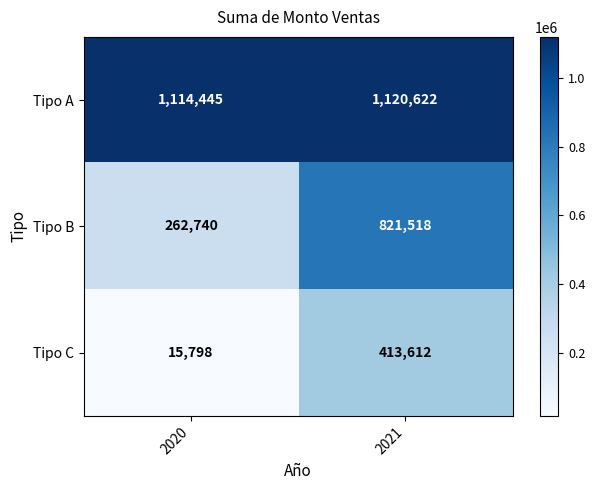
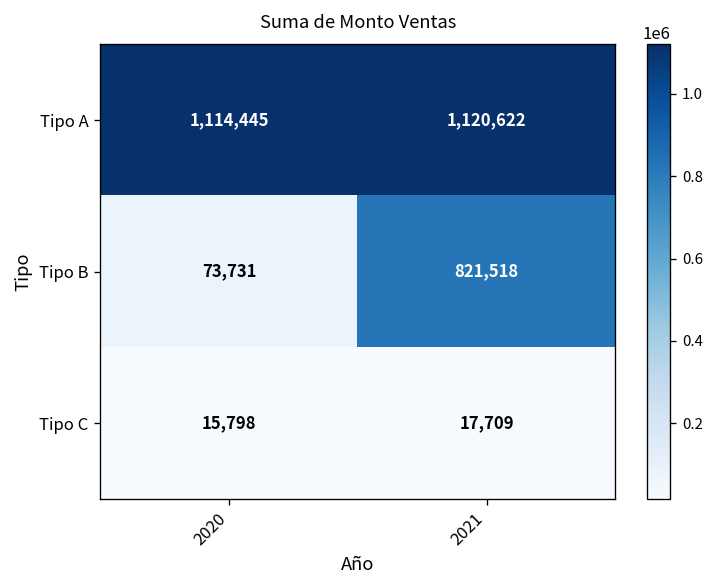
Tipo B, 2020: 262,740 -> 73,731
Tipo C, 2021: 413,612 -> 17,709
